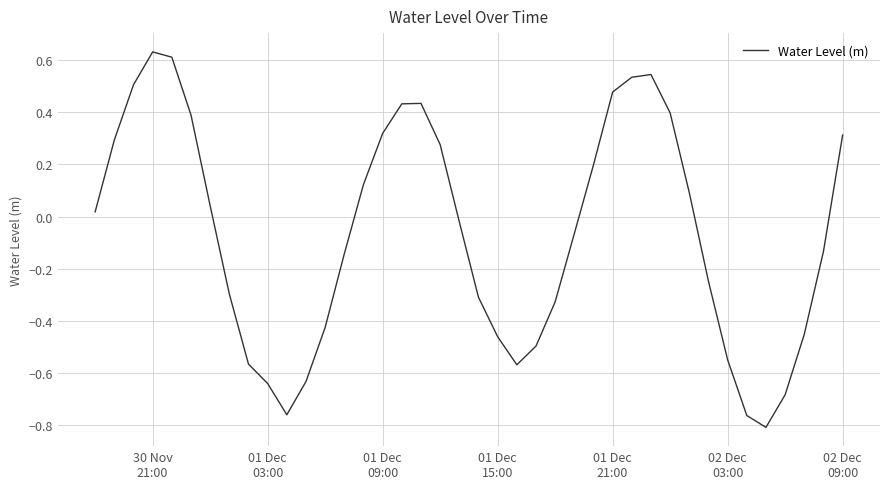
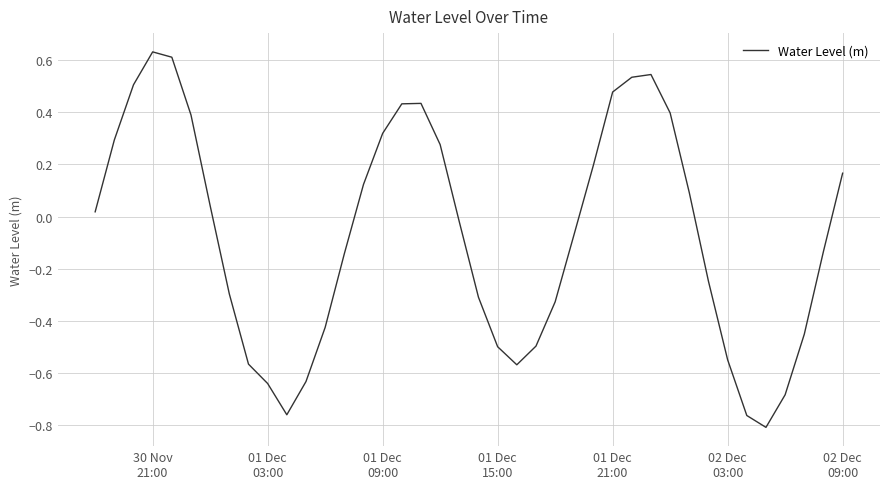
01 Dec 15:00: -0.46 -> -0.50
02 Dec 09:00: 0.31 -> 0.17
